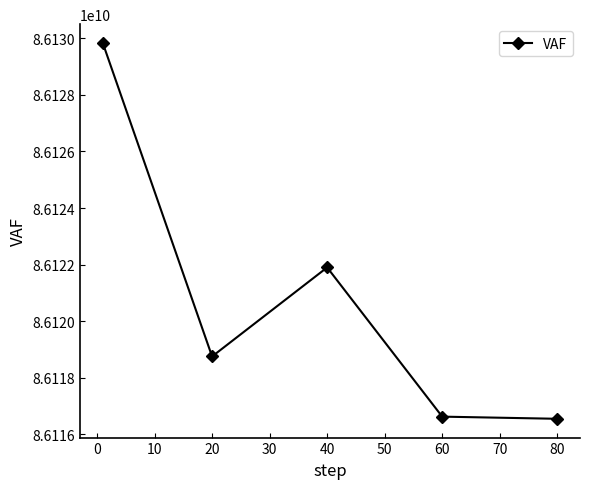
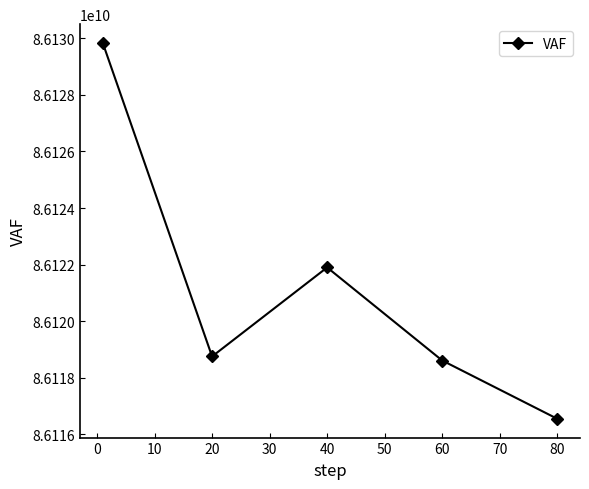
60: 86116600000 -> 86118600000
